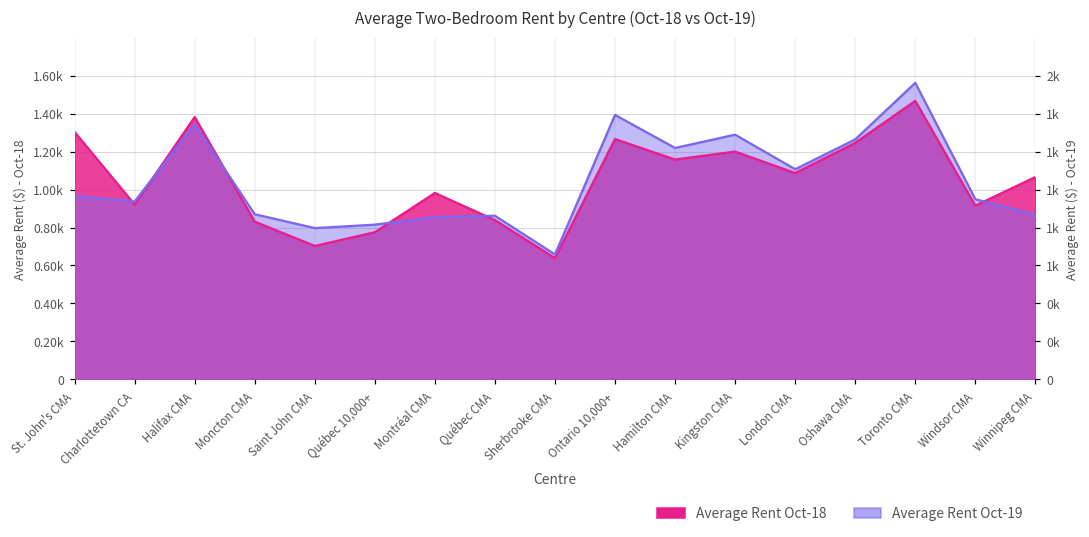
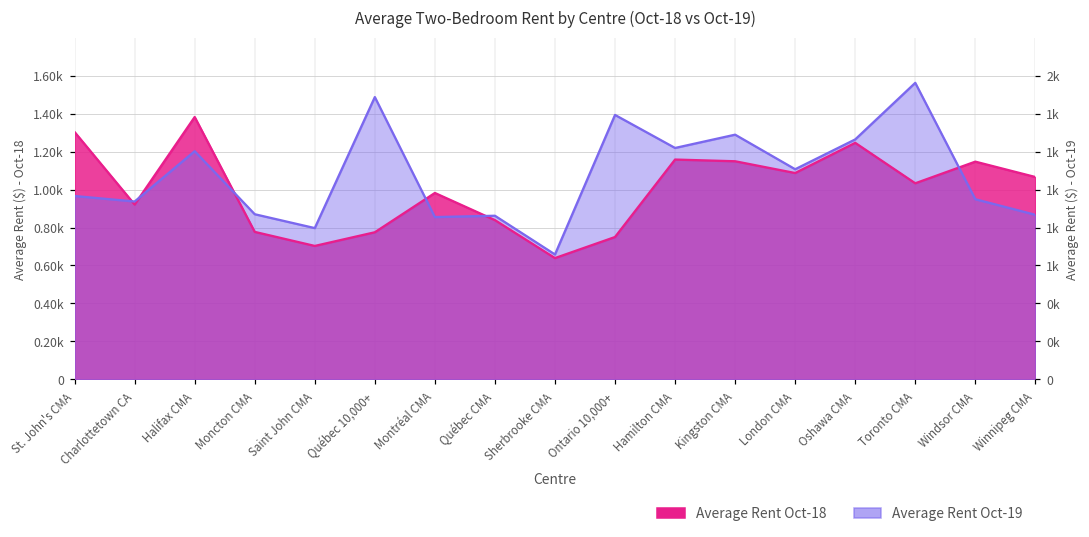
Average Rent Oct-19, Halifax CMA: 1340 -> 1200
Average Rent Oct-18, Moncton CMA: 830 -> 780
Average Rent Oct-19, Québec 10,000+: 820 -> 1490
Average Rent Oct-18, Ontario 10,000+: 1270 -> 750
Average Rent Oct-18, Kingston CMA: 1200 -> 1150
Average Rent Oct-18, Toronto CMA: 1470 -> 1030
Average Rent Oct-18, Windsor CMA: 920 -> 1150
